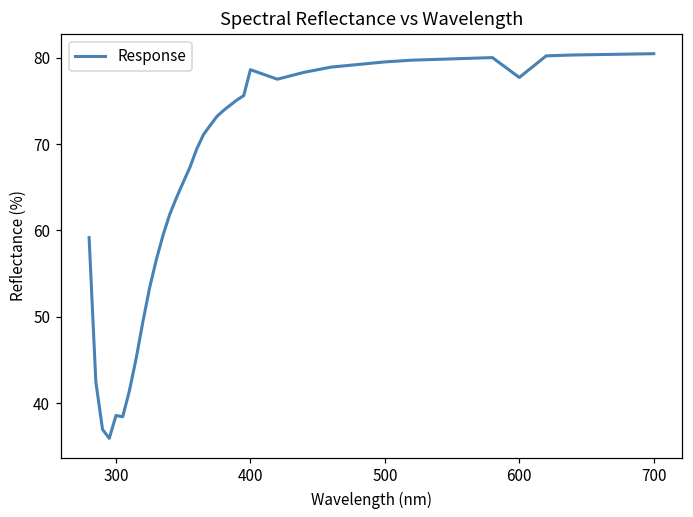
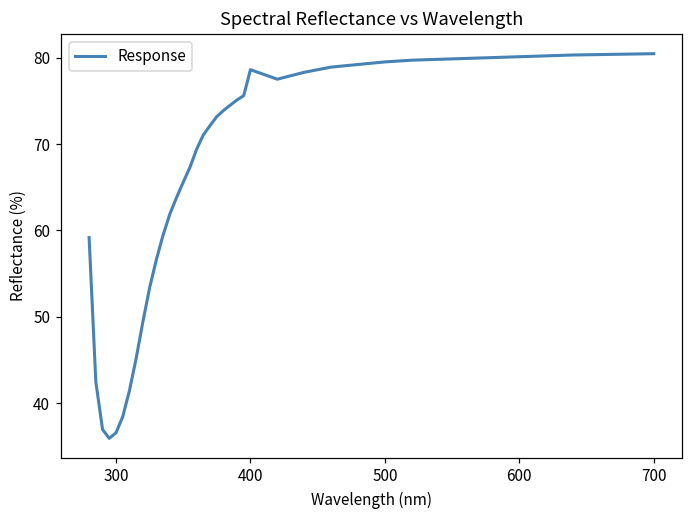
300: 39 -> 37
600: 78 -> 80
